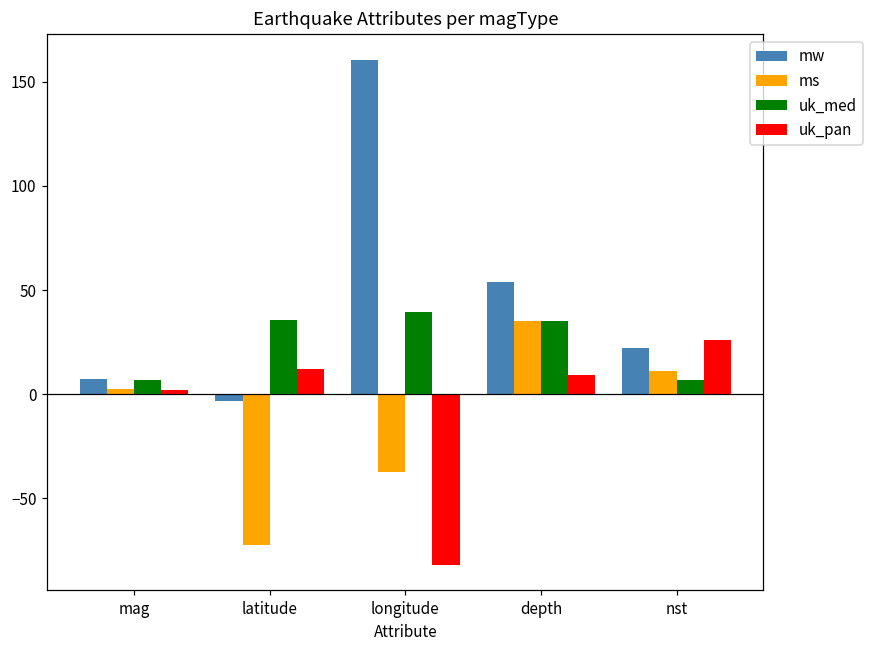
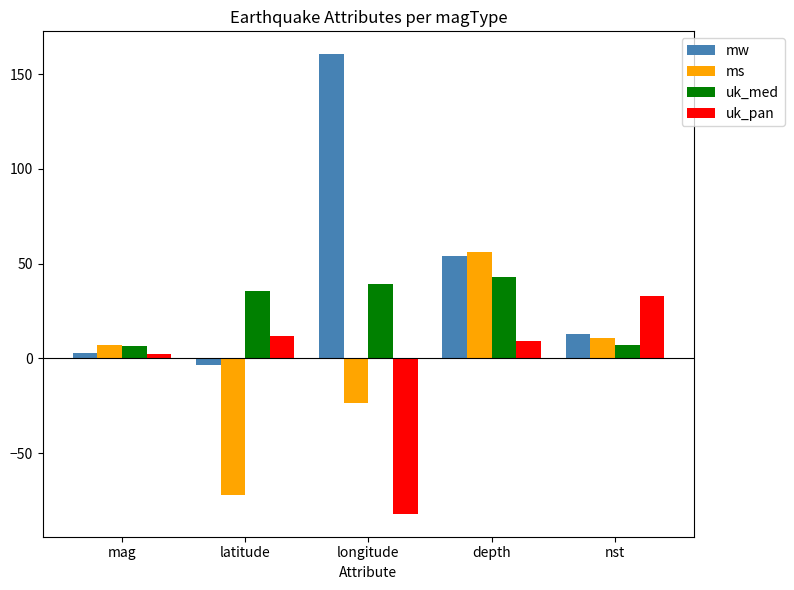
mw, mag: 7 -> 3
ms, mag: 2 -> 7
ms, longitude: -38 -> -24
ms, depth: 35 -> 56
uk_med, depth: 35 -> 43
mw, nst: 22 -> 13
uk_pan, nst: 26 -> 33
